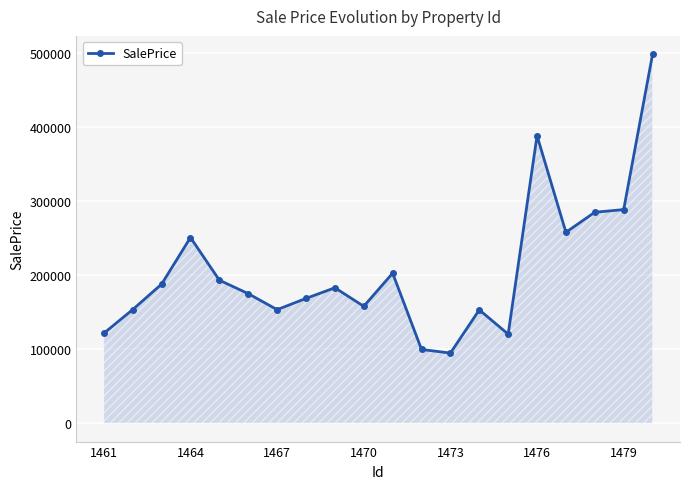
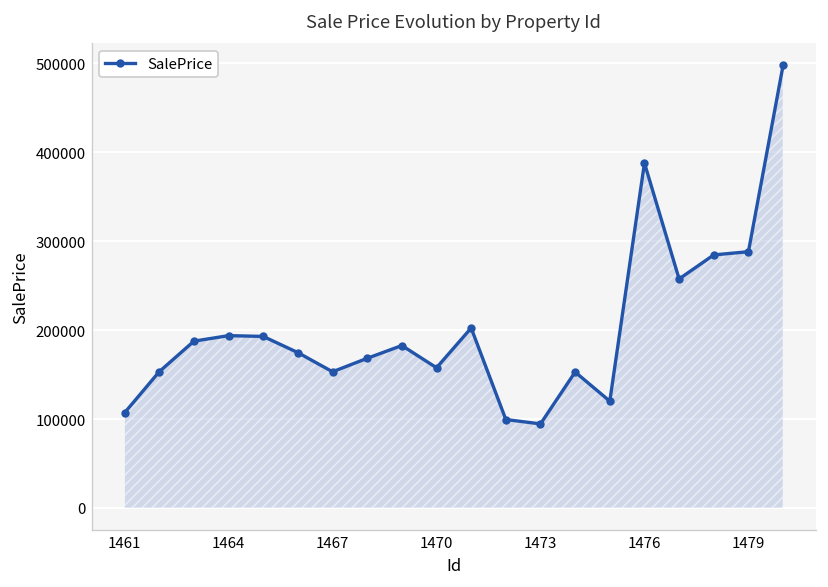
1461: 120000 -> 110000
1464: 250000 -> 190000
